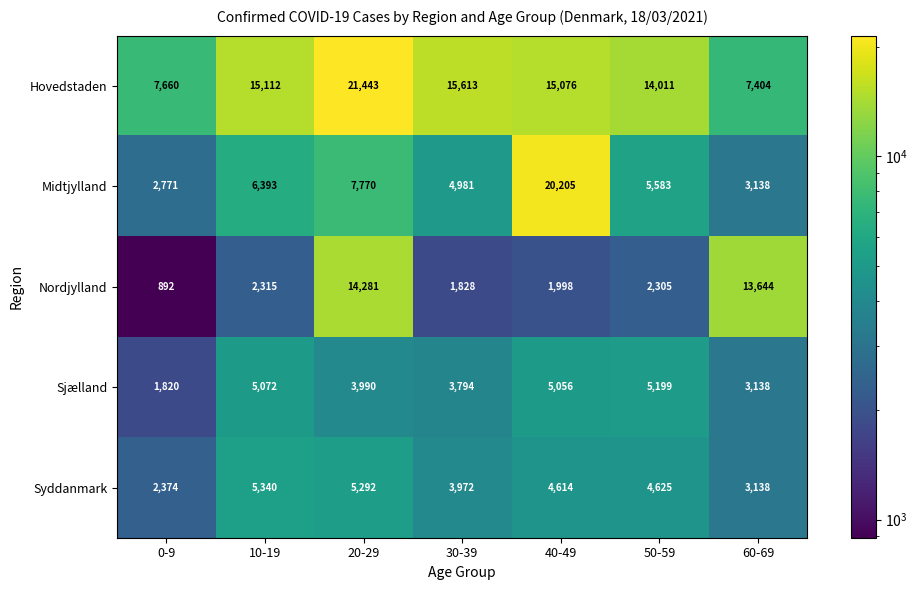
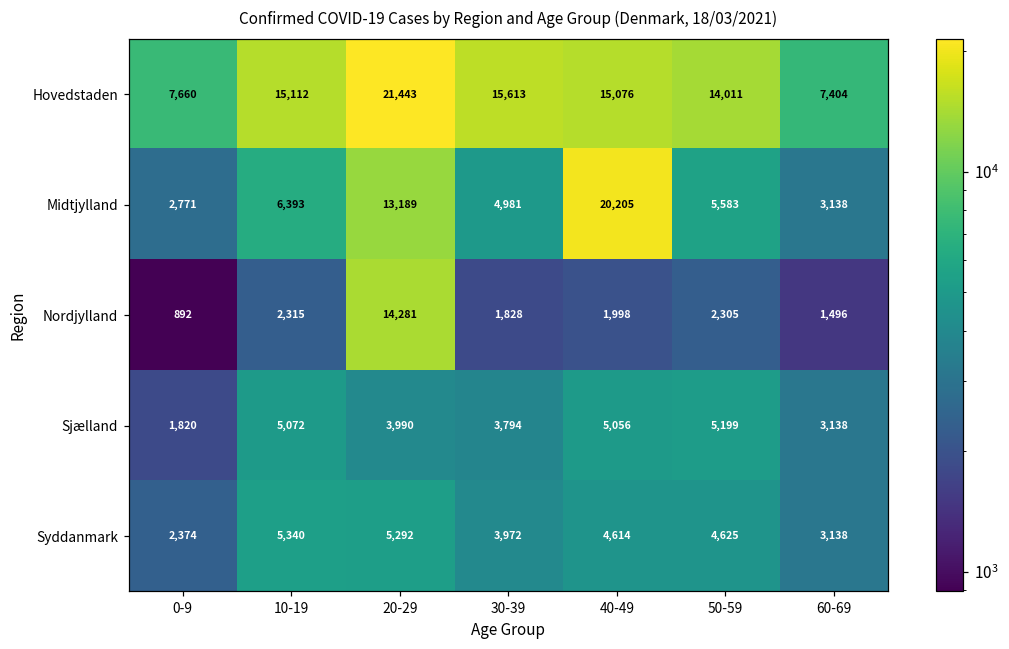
Midtjylland, 20-29: 7,770 -> 13,189
Nordjylland, 60-69: 13,644 -> 1,496
